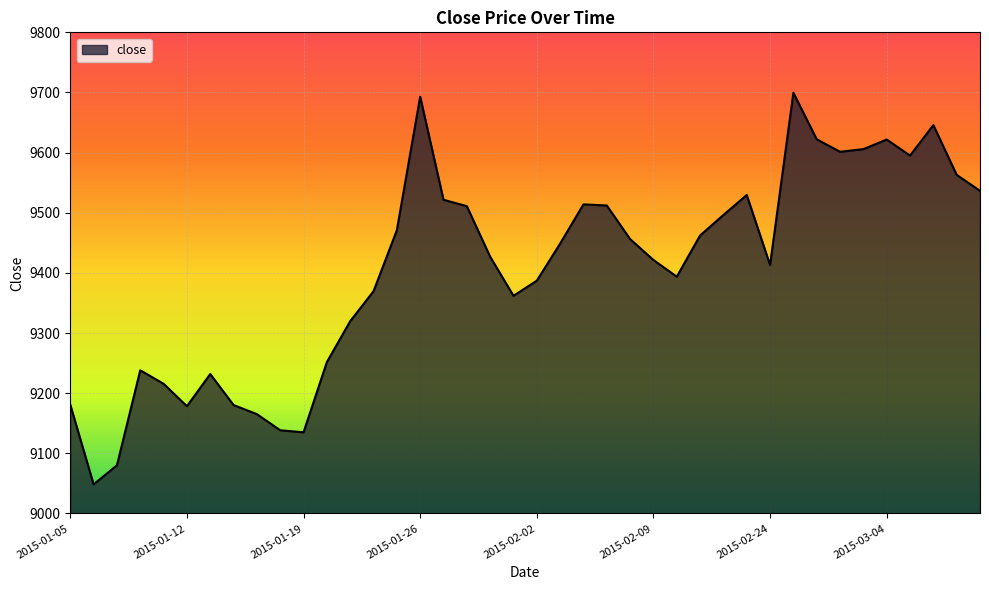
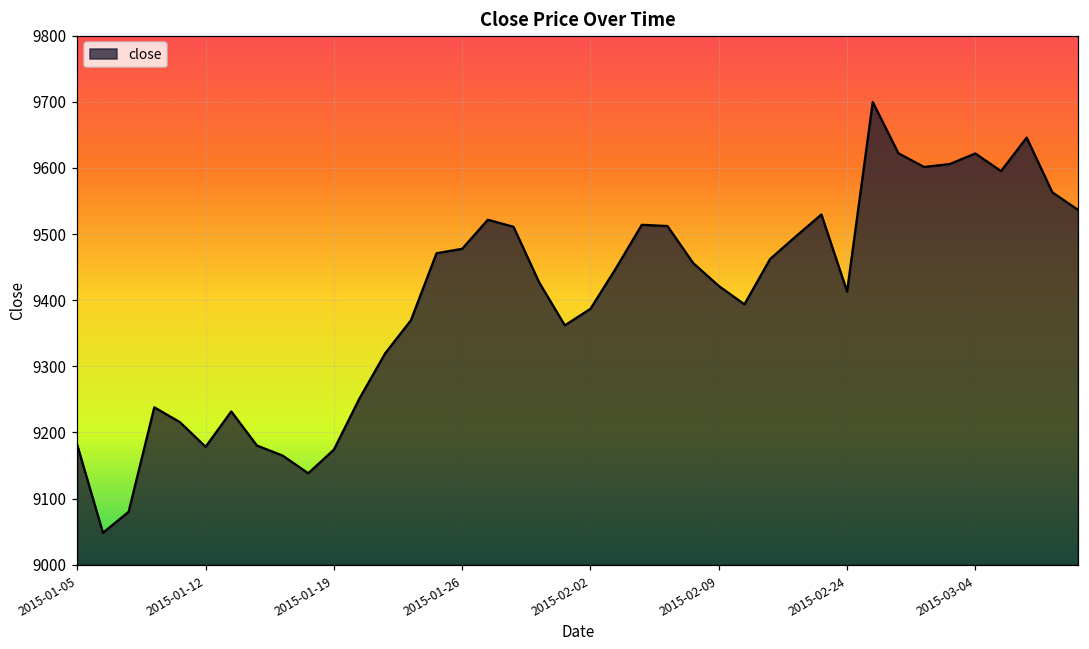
2015-01-19: 9130 -> 9170
2015-01-26: 9690 -> 9480
